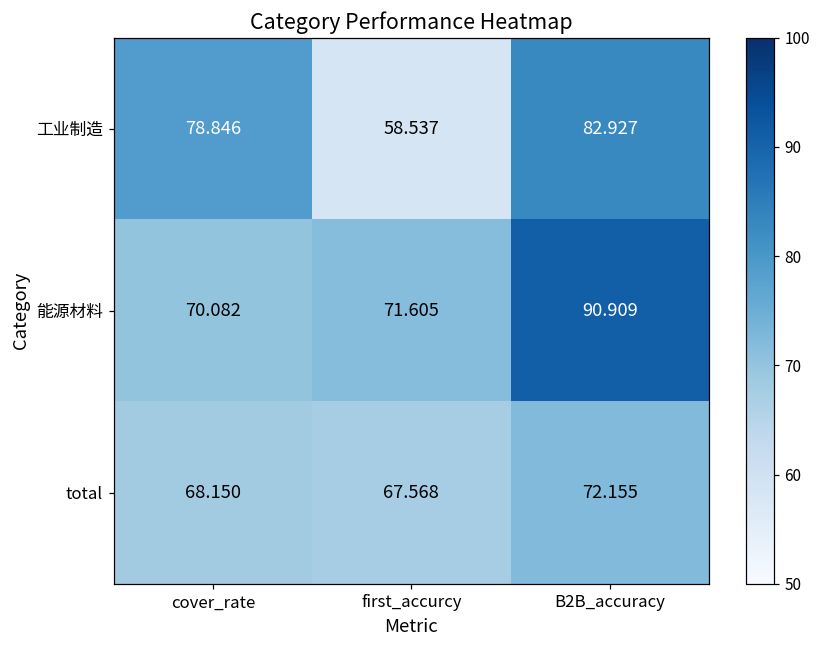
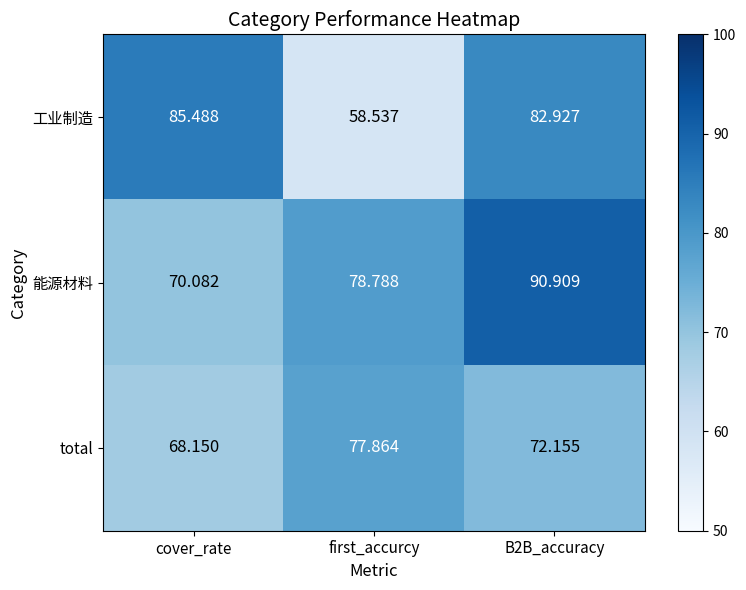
工业制造, cover_rate: 78.846 -> 85.488
能源材料, first_accurcy: 71.605 -> 78.788
total, first_accurcy: 67.568 -> 77.864
